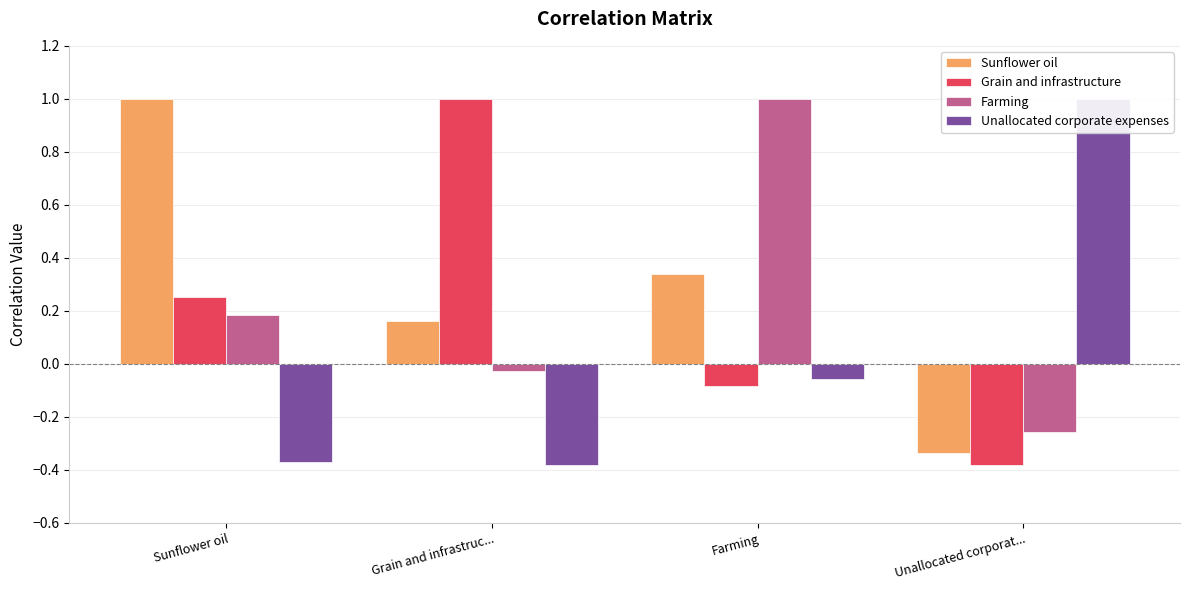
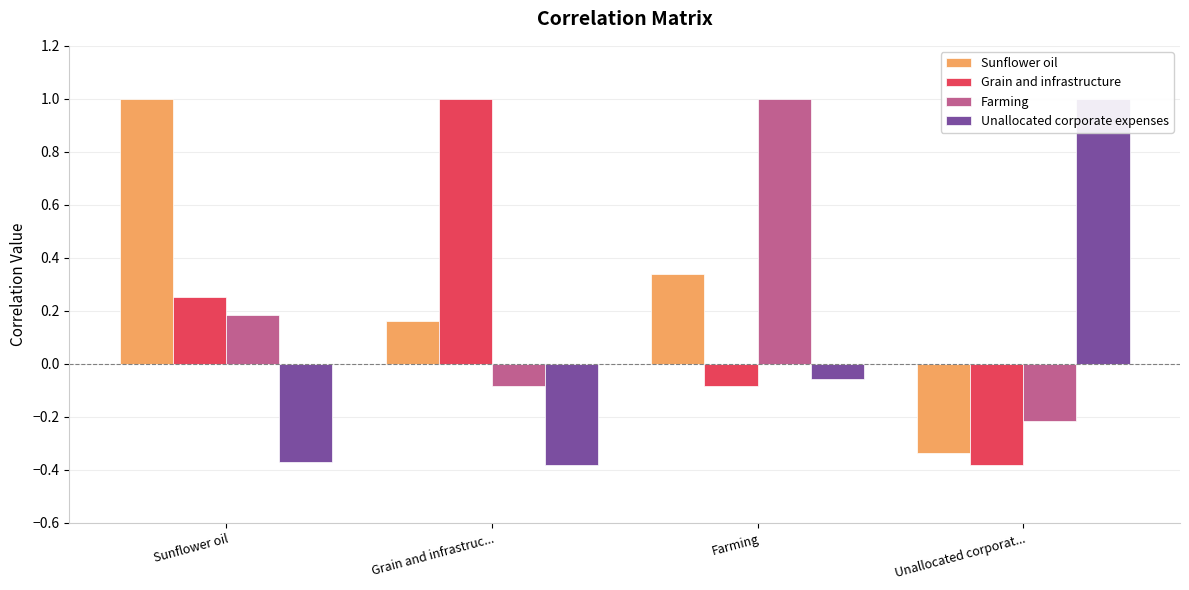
Farming, Grain and infrastruc...: -0.03 -> -0.08
Farming, Unallocated corporat...: -0.26 -> -0.22
